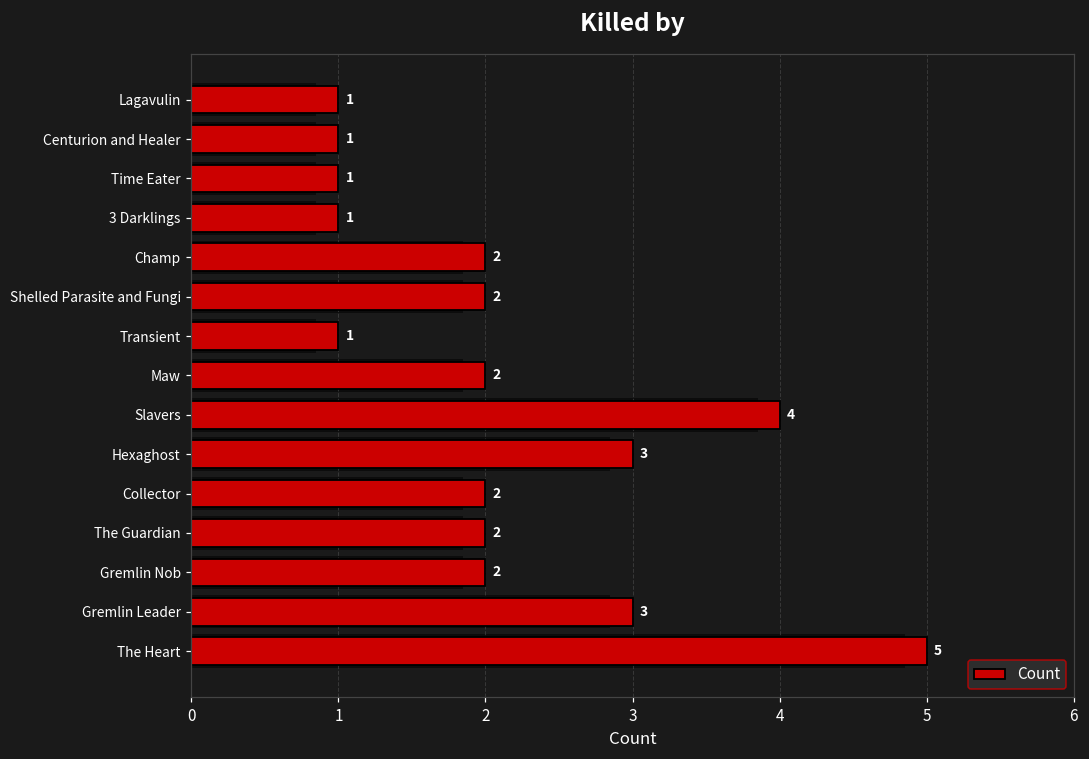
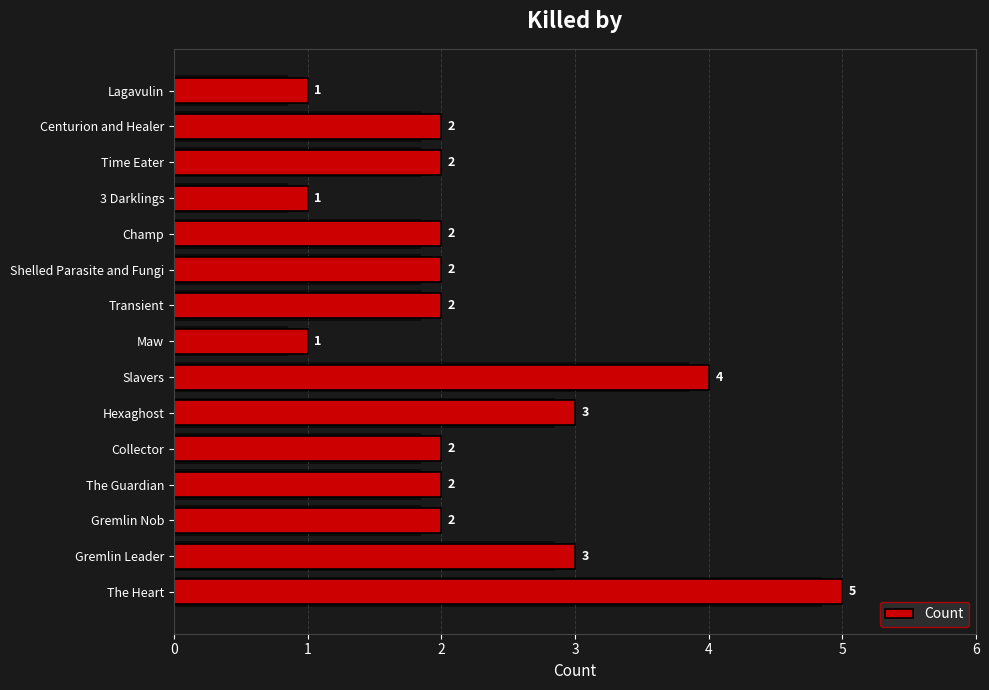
Count, Centurion and Healer: 1 -> 2
Count, Time Eater: 1 -> 2
Count, Transient: 1 -> 2
Count, Maw: 2 -> 1
